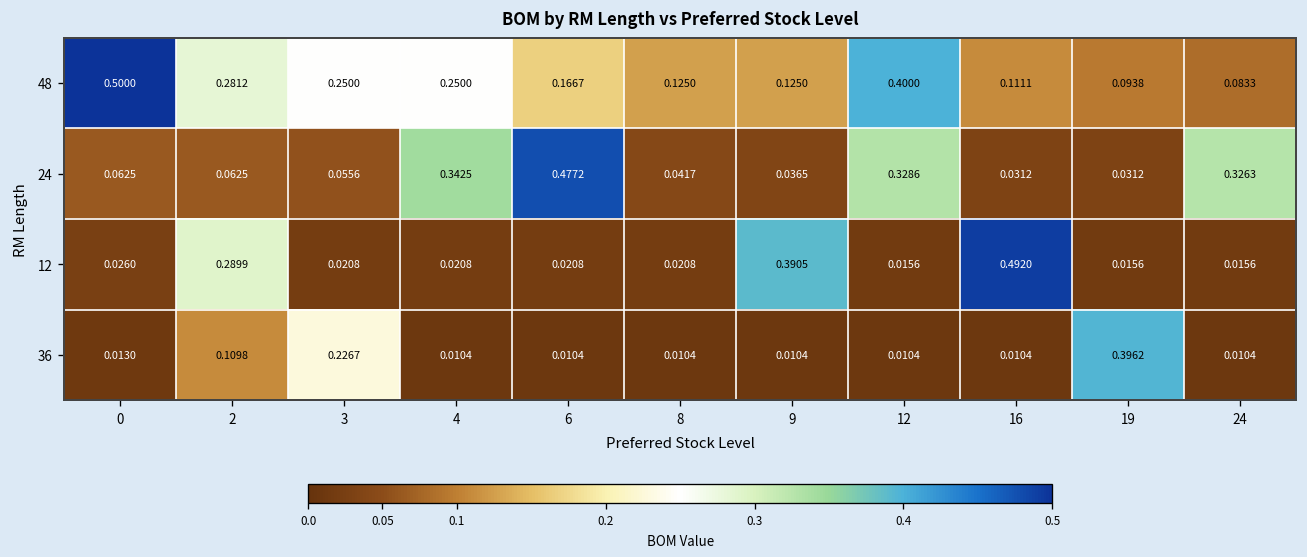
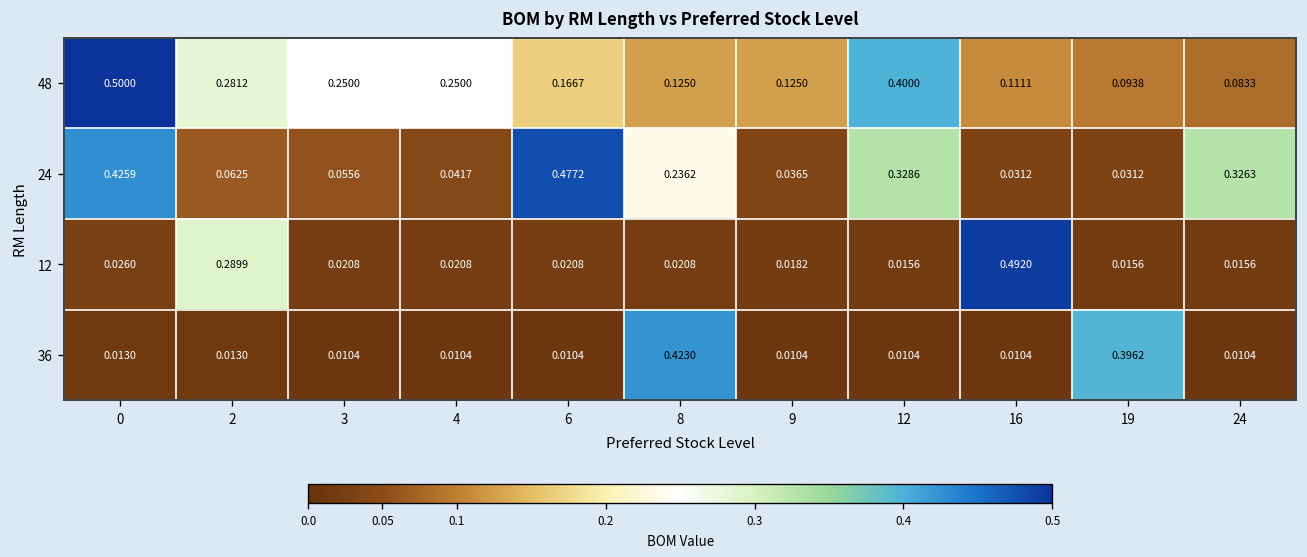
24, 0: 0.0625 -> 0.4259
24, 4: 0.3425 -> 0.0417
24, 8: 0.0417 -> 0.2362
12, 9: 0.3905 -> 0.0182
36, 2: 0.1098 -> 0.0130
36, 3: 0.2267 -> 0.0104
36, 8: 0.0104 -> 0.4230
